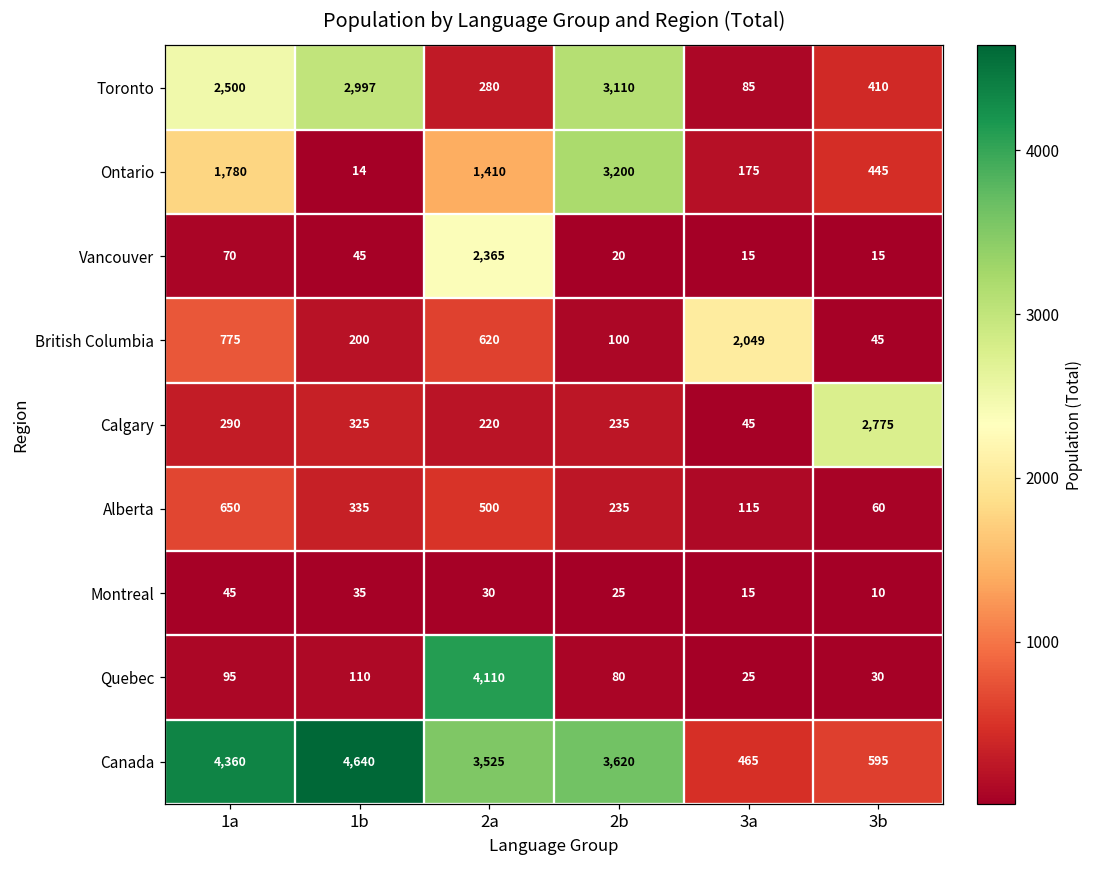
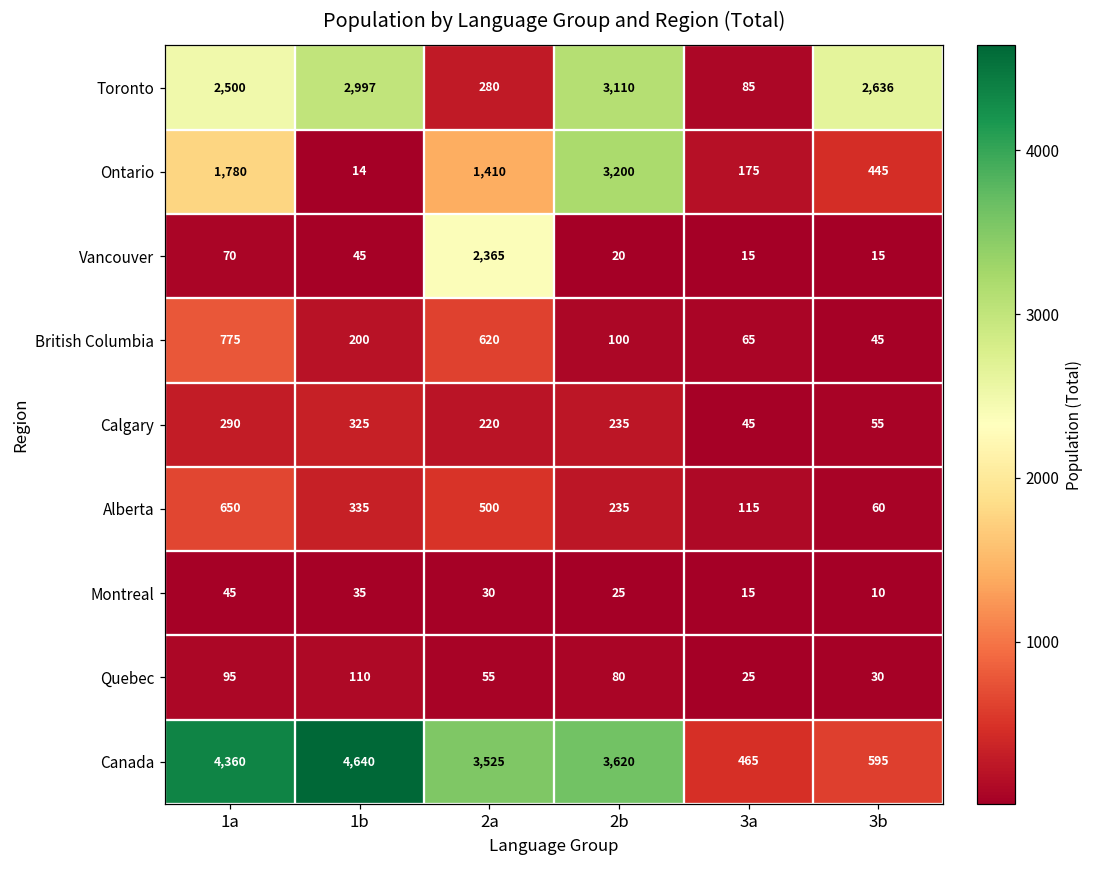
Toronto, 3b: 410 -> 2,636
British Columbia, 3a: 2,049 -> 65
Calgary, 3b: 2,775 -> 55
Quebec, 2a: 4,110 -> 55
